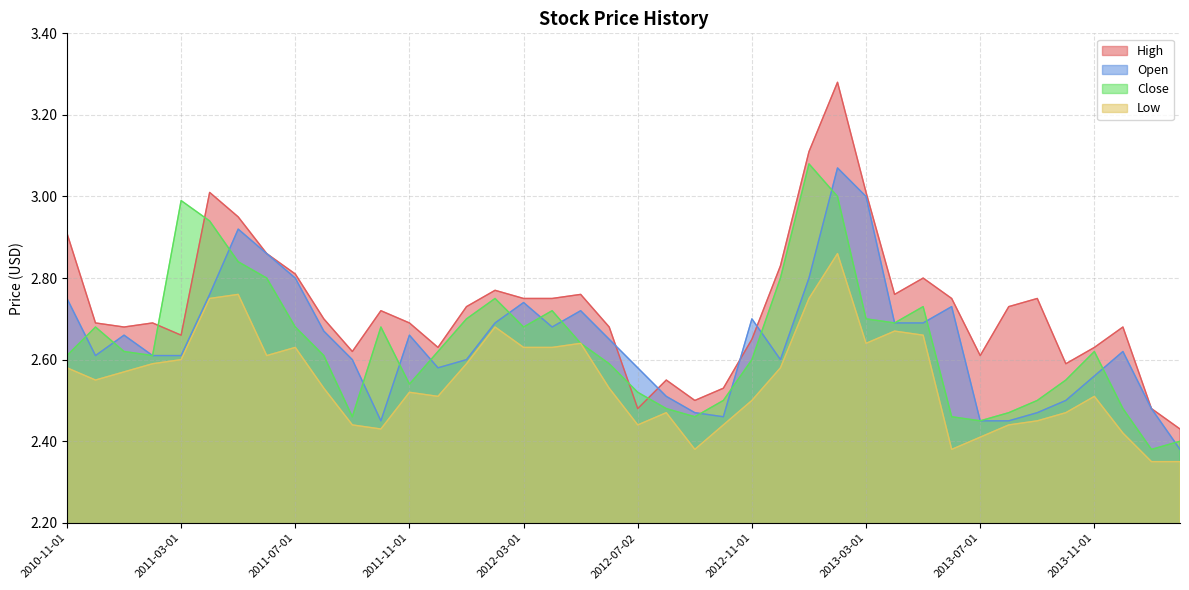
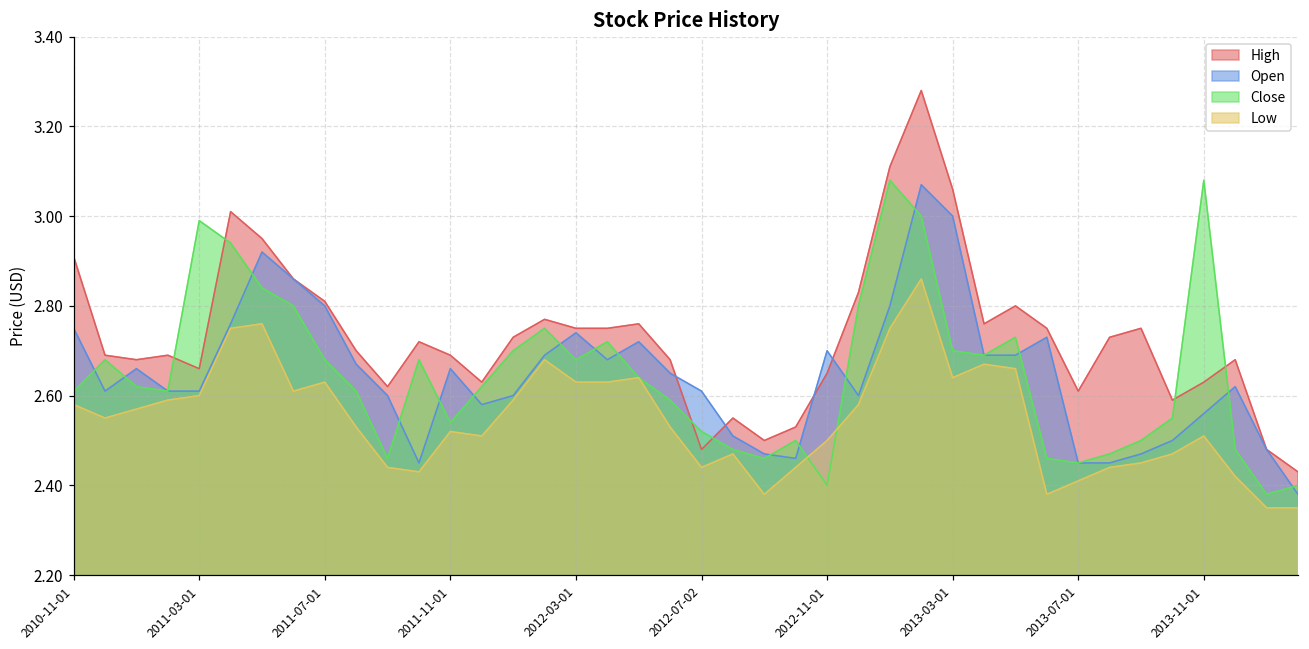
Open, 2012-07-02: 2.58 -> 2.61
Close, 2012-11-01: 2.6 -> 2.4
High, 2013-03-01: 3.01 -> 3.06
Close, 2013-11-01: 2.62 -> 3.08
